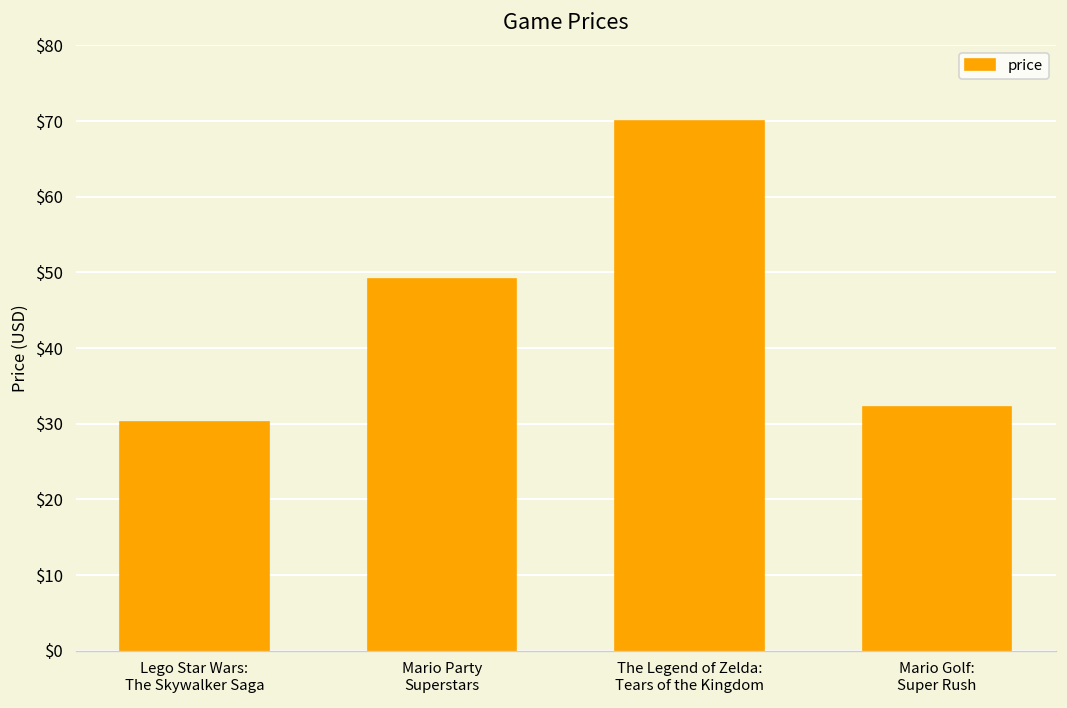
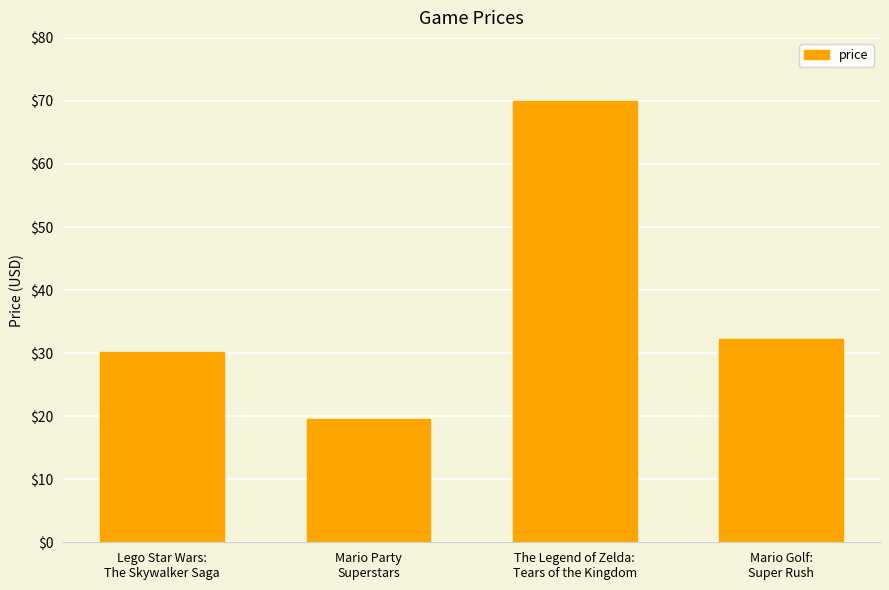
Mario Party Superstars: $49 -> $20
